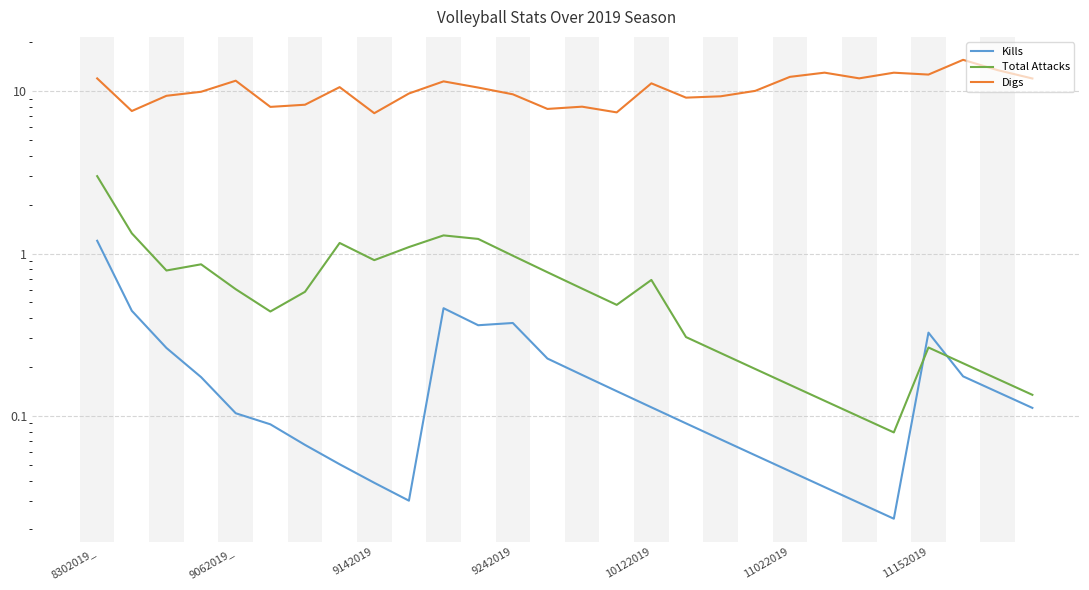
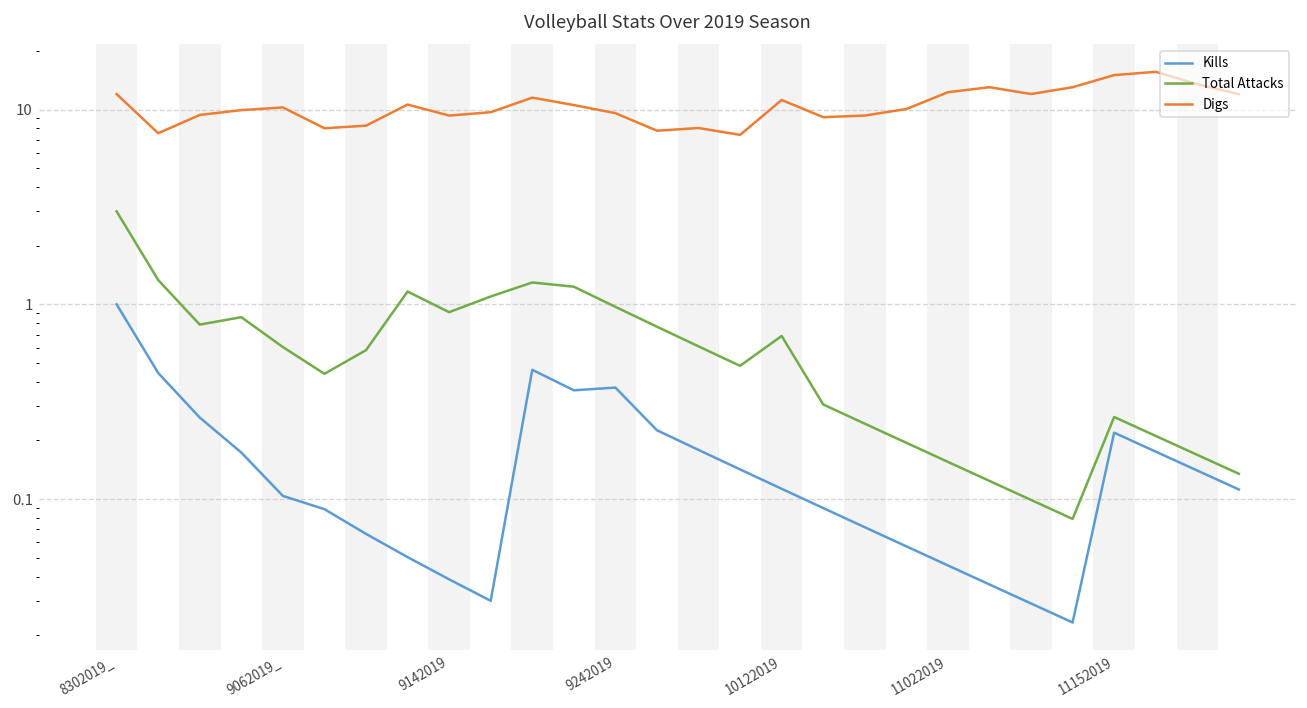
Kills, 8302019_: 1.2 -> 1.0
Digs, 9062019_: 12 -> 10
Digs, 9142019: 7 -> 9
Kills, 11152019: 0.33 -> 0.22
Digs, 11152019: 13 -> 15
